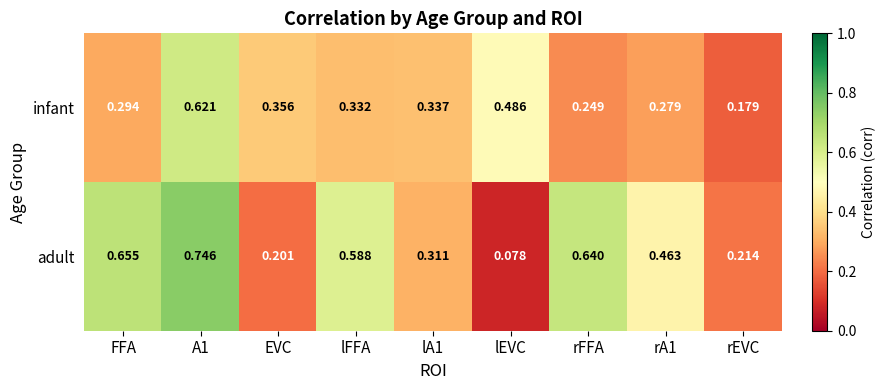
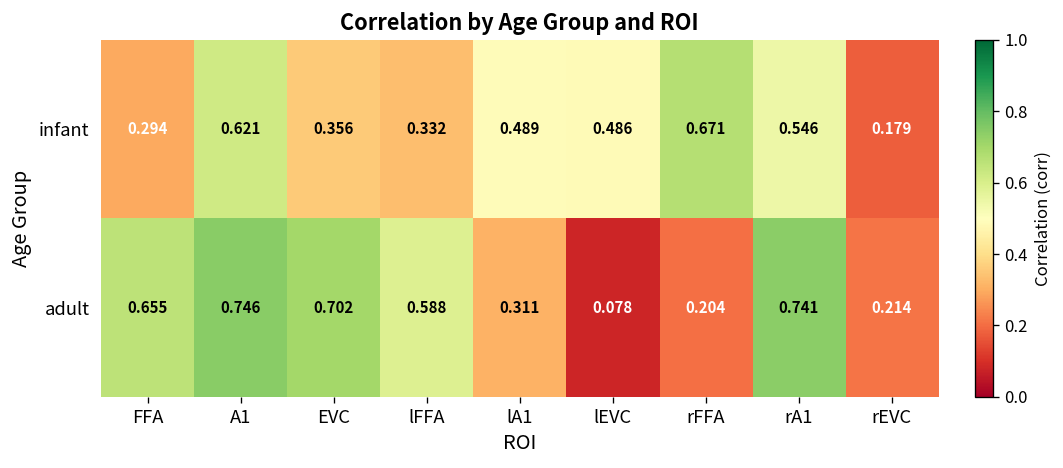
infant, lA1: 0.337 -> 0.489
infant, rFFA: 0.249 -> 0.671
infant, rA1: 0.279 -> 0.546
adult, EVC: 0.201 -> 0.702
adult, rFFA: 0.640 -> 0.204
adult, rA1: 0.463 -> 0.741
